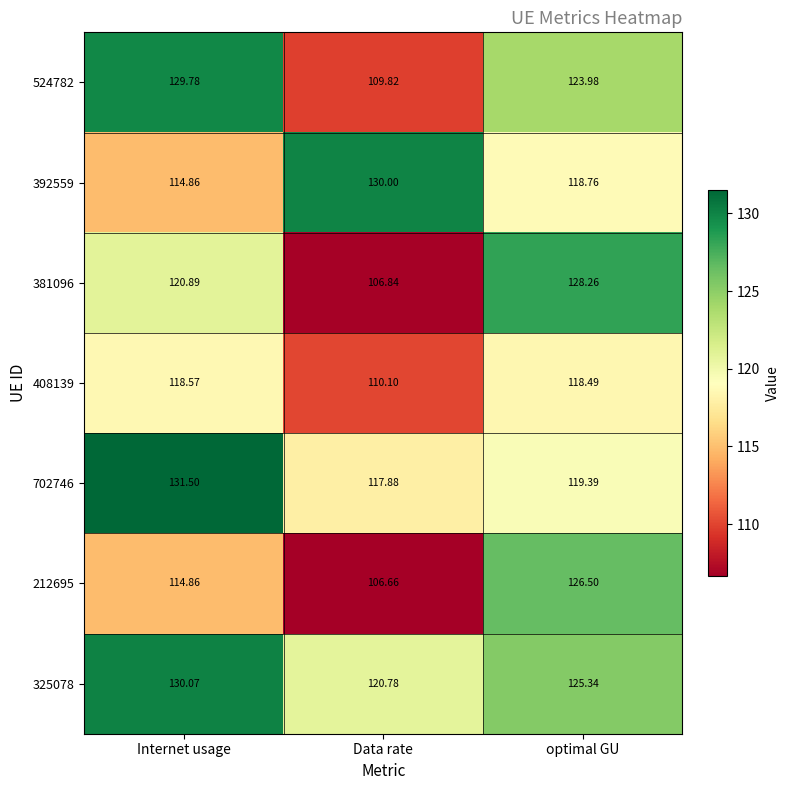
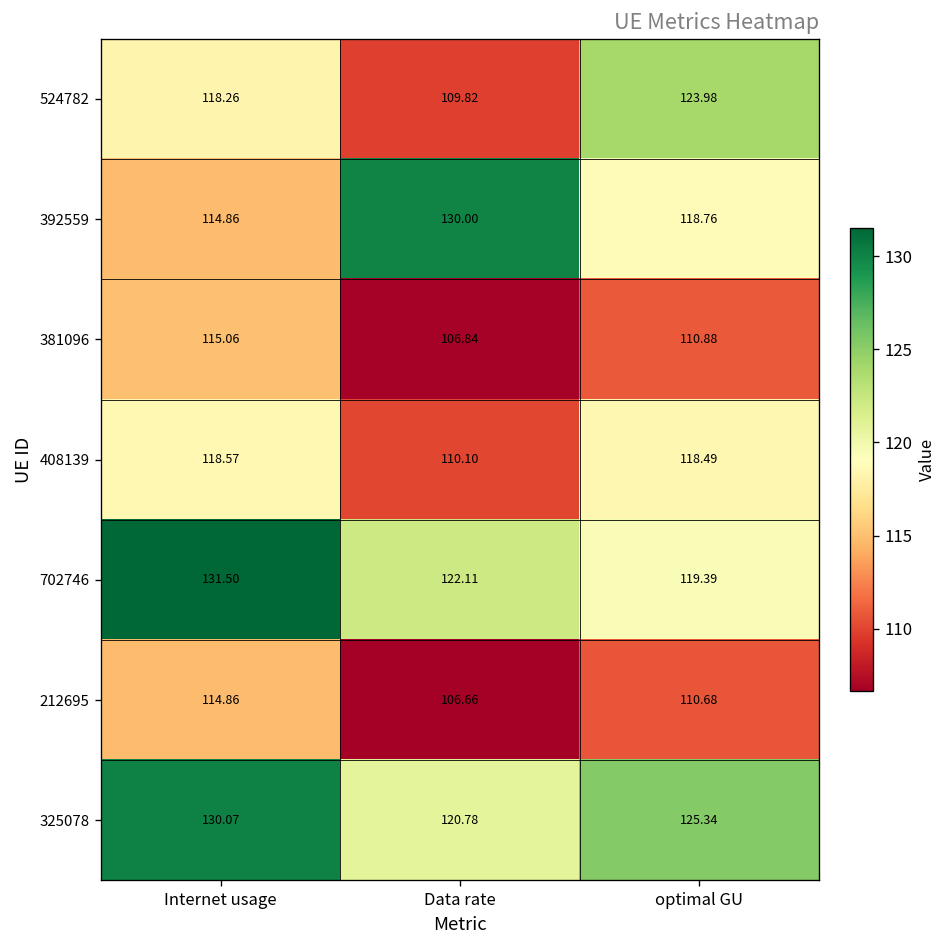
524782, Internet usage: 129.78 -> 118.26
381096, Internet usage: 120.89 -> 115.06
381096, optimal GU: 128.26 -> 110.88
702746, Data rate: 117.88 -> 122.11
212695, optimal GU: 126.50 -> 110.68
